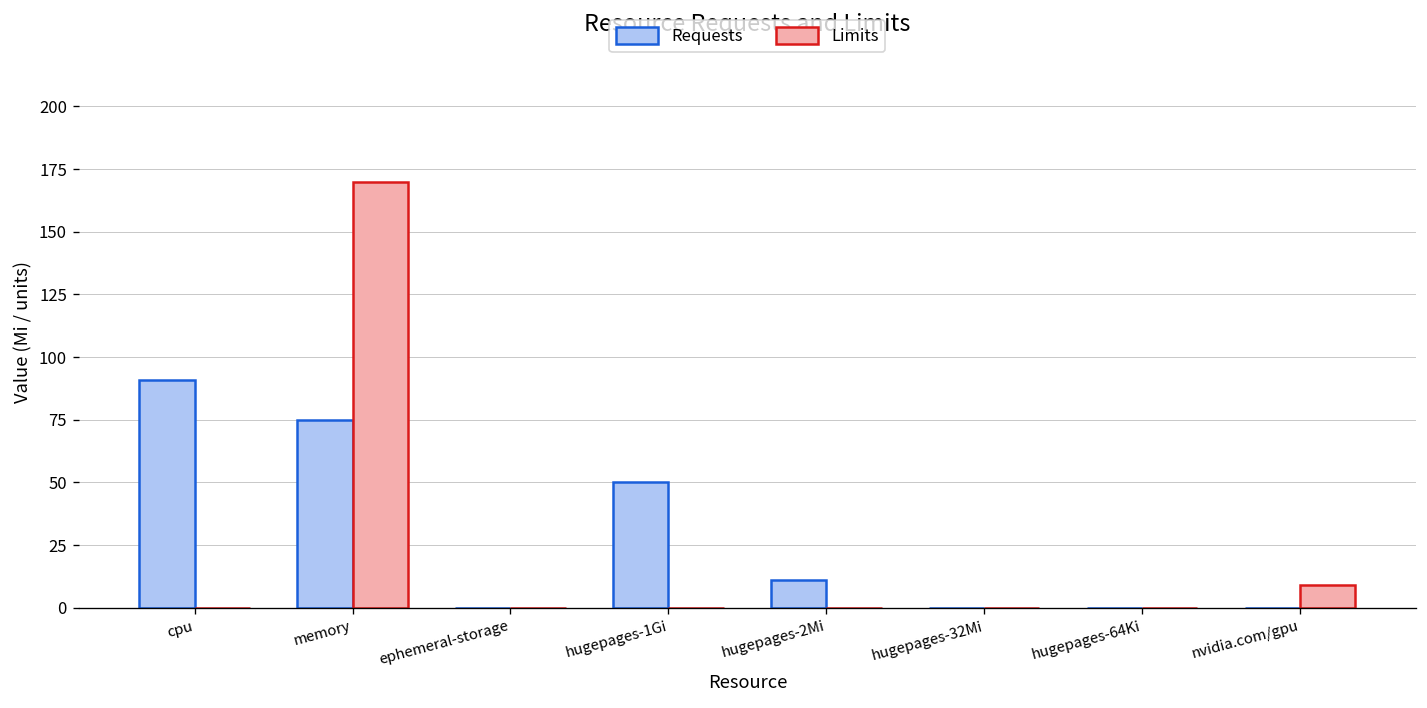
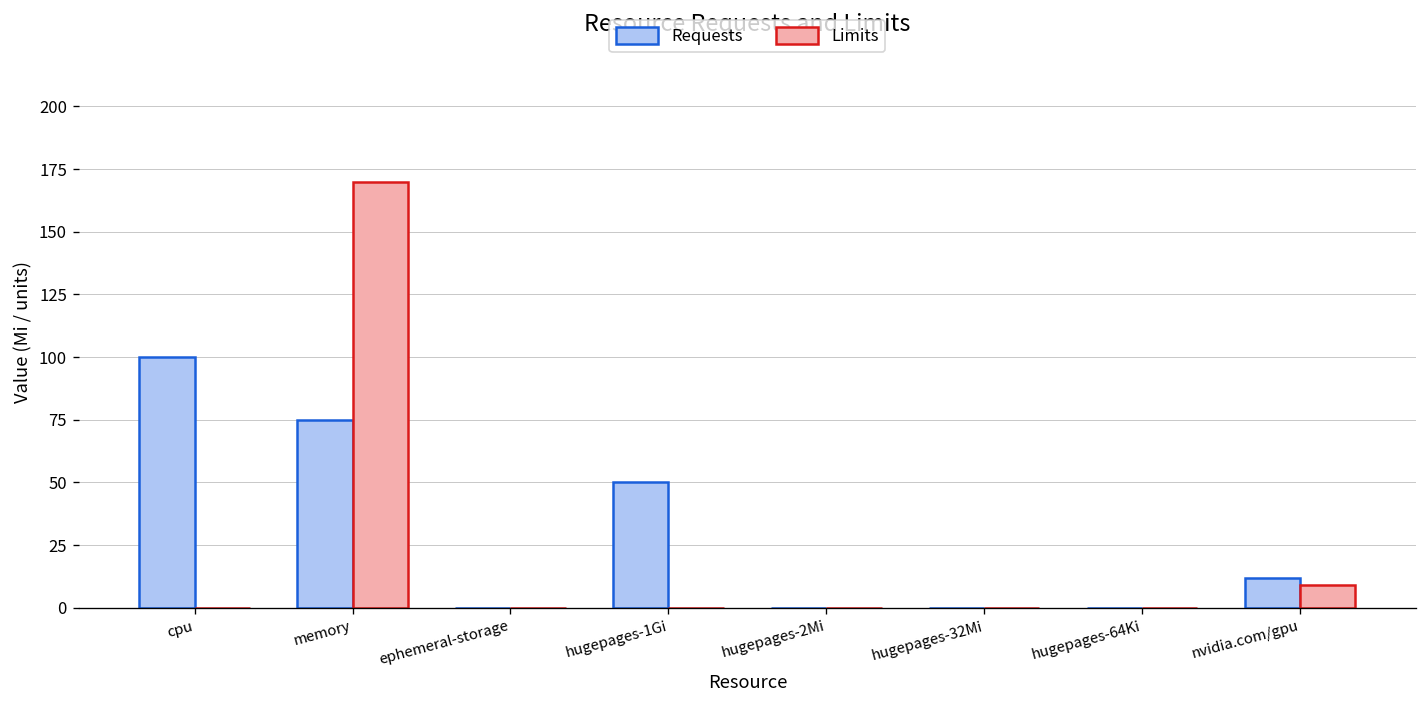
Requests, cpu: 91 -> 100
Requests, hugepages-2Mi: 11 -> 0
Requests, nvidia.com/gpu: 0 -> 12
